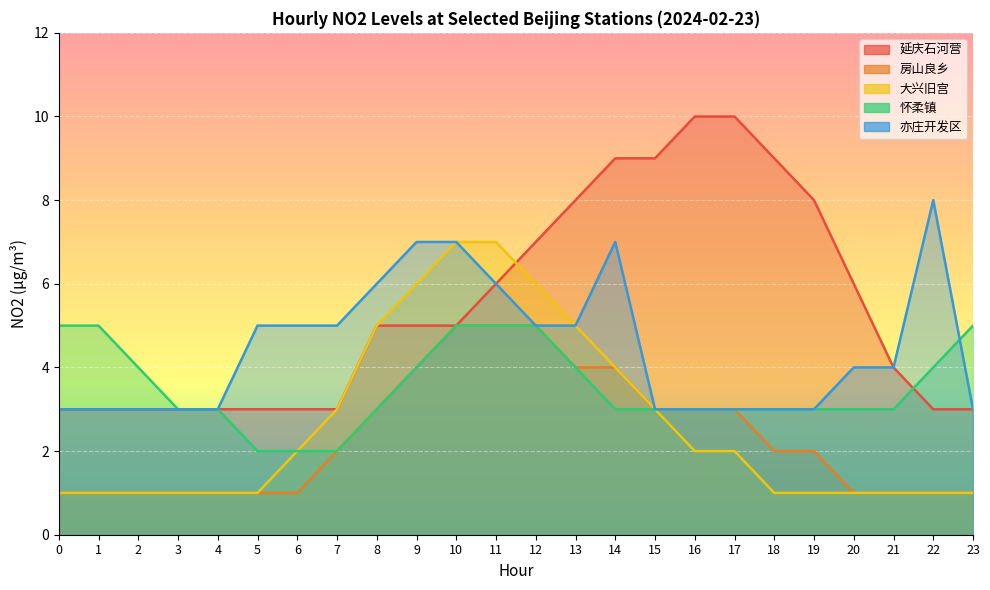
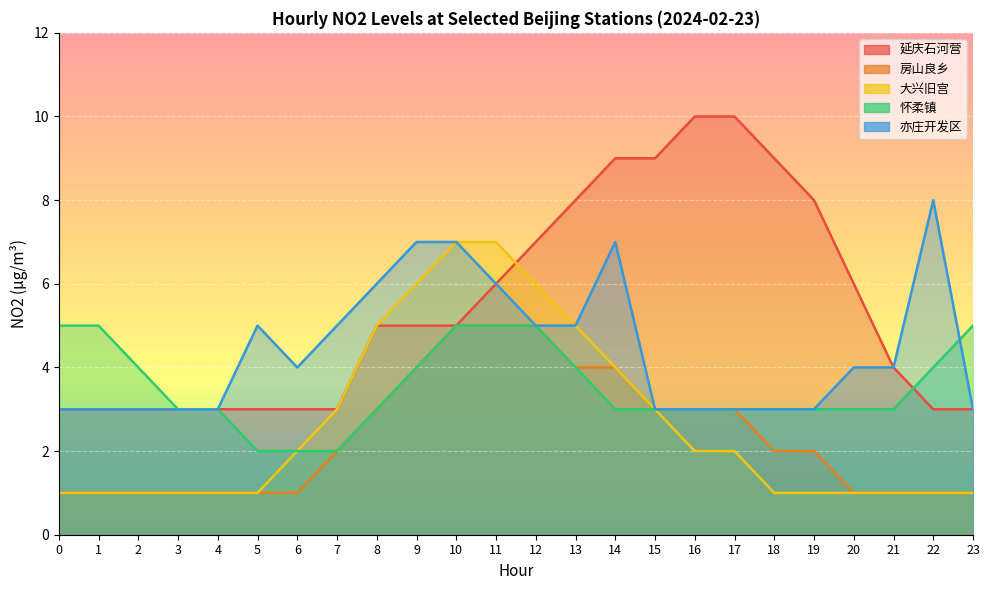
亦庄开发区, 6: 5 -> 4
